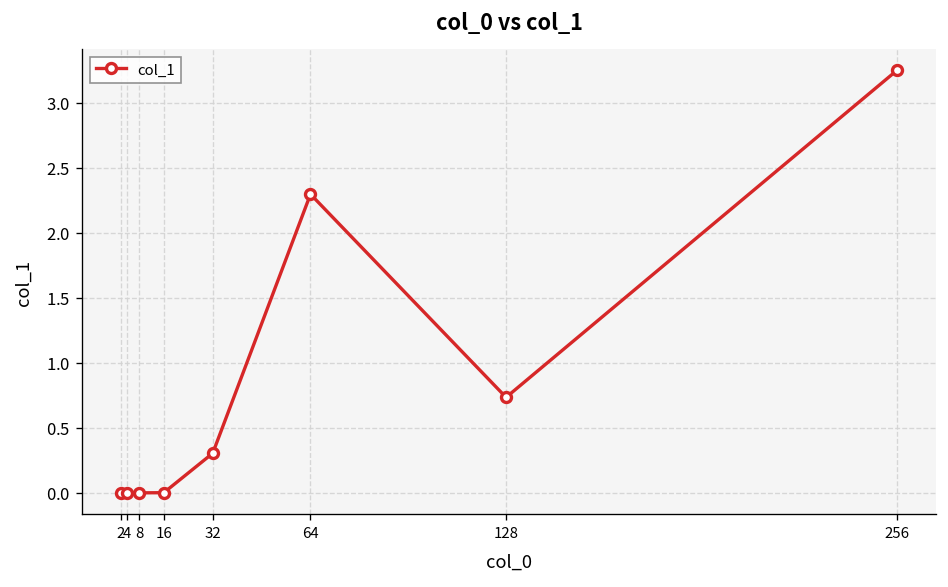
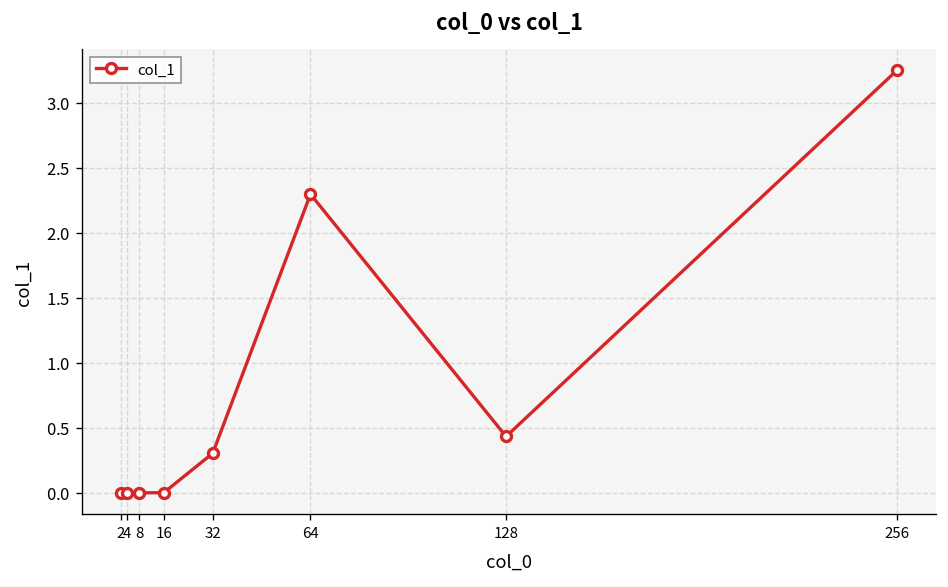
128: 0.73 -> 0.43
